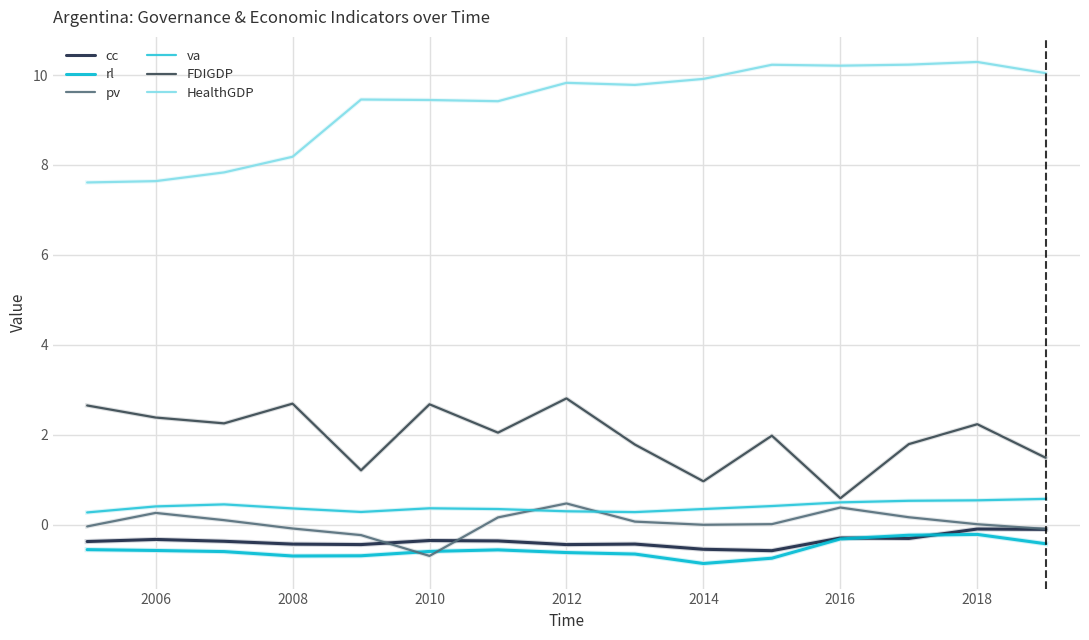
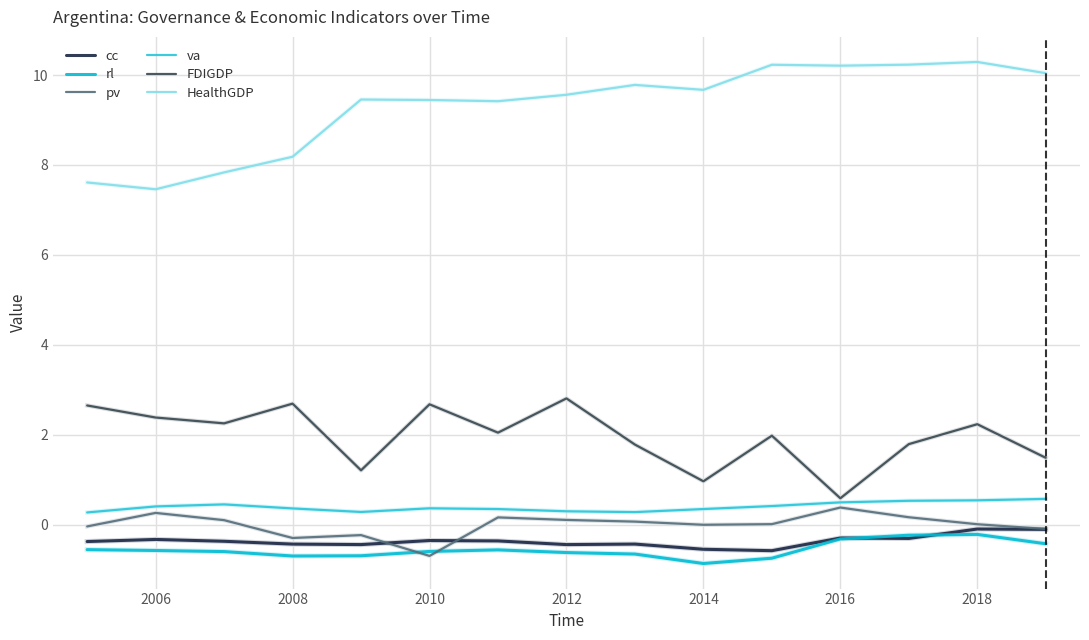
HealthGDP, 2006: 7.6 -> 7.5
pv, 2008: -0.1 -> -0.3
pv, 2012: 0.5 -> 0.1
HealthGDP, 2012: 9.8 -> 9.6
HealthGDP, 2014: 9.9 -> 9.7
